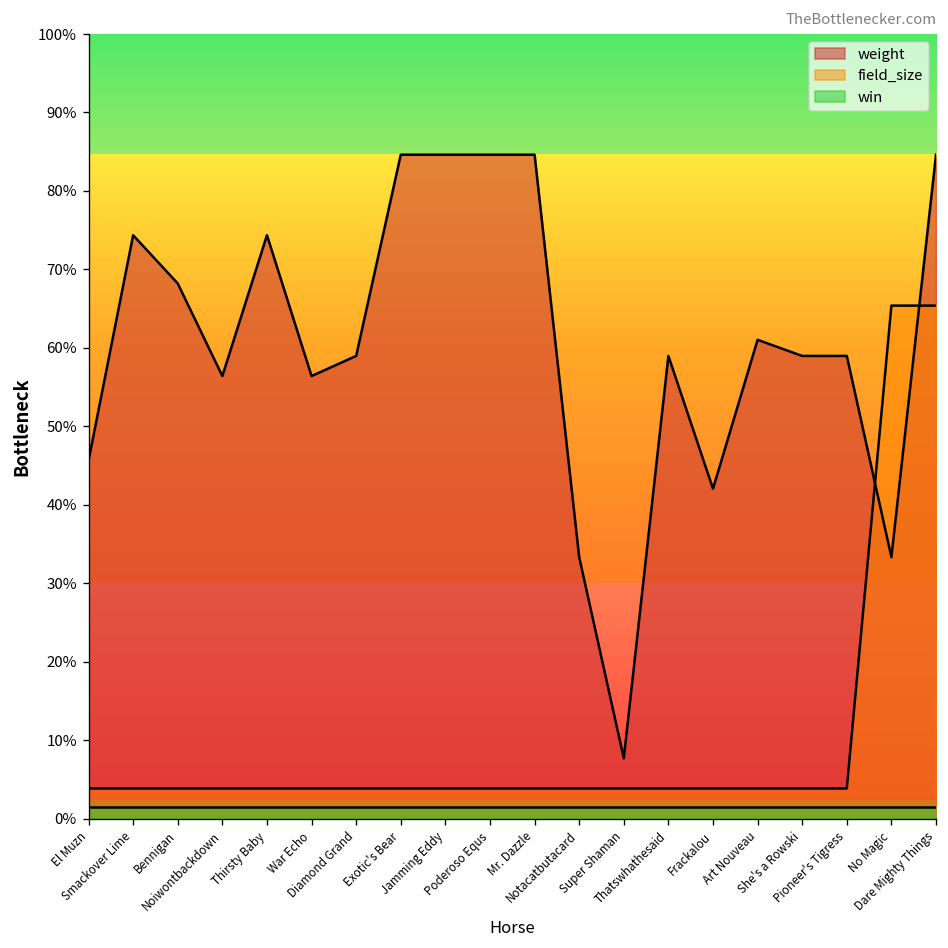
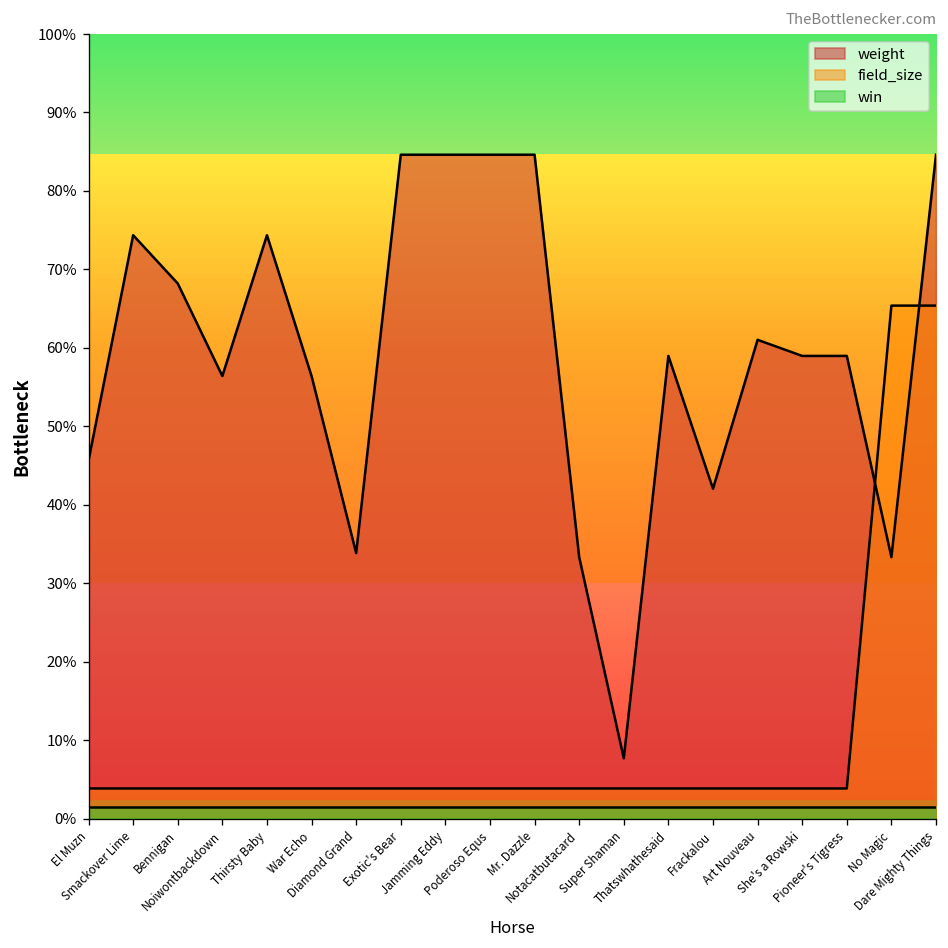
weight, Diamond Grand: 59% -> 34%
